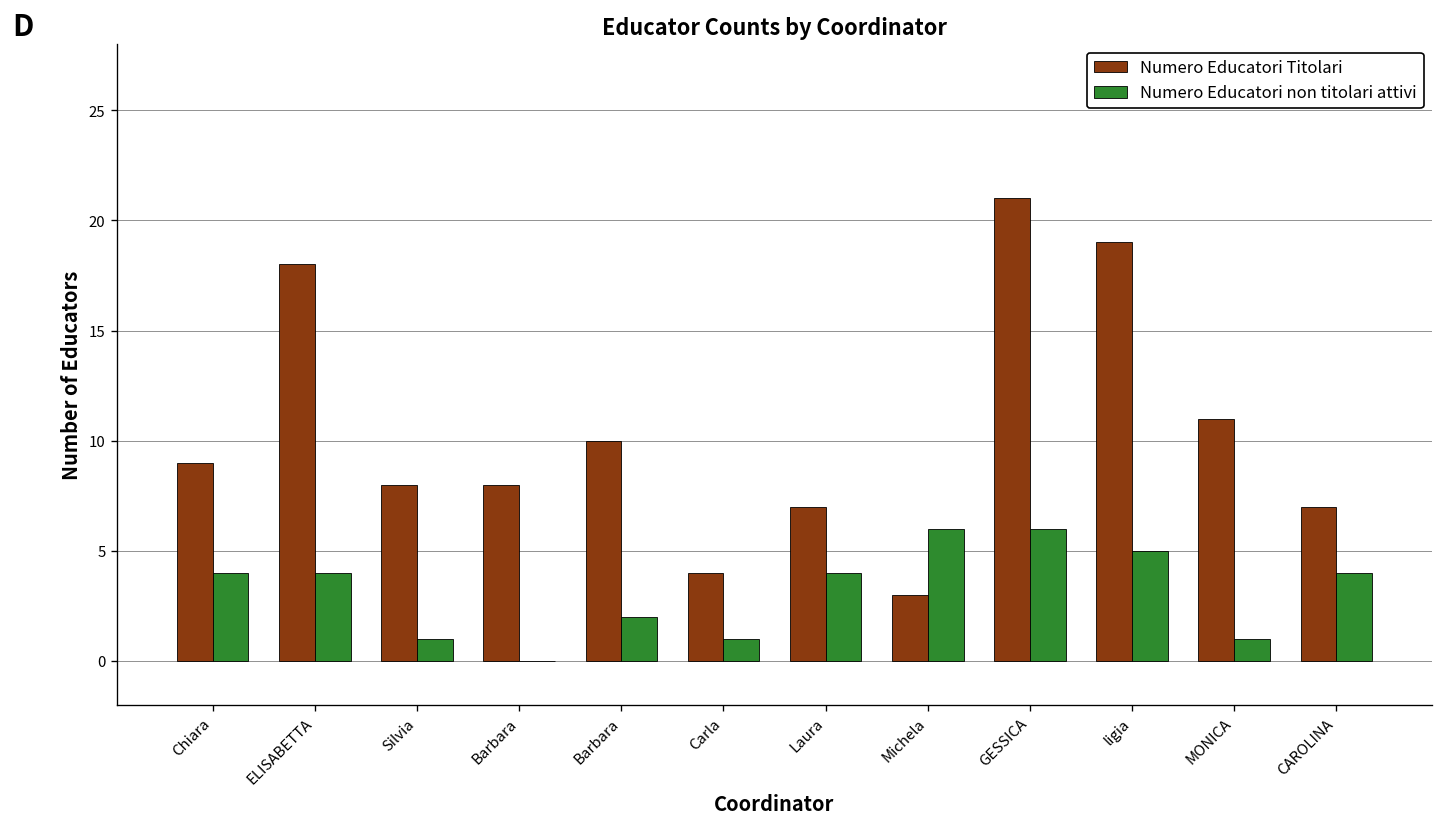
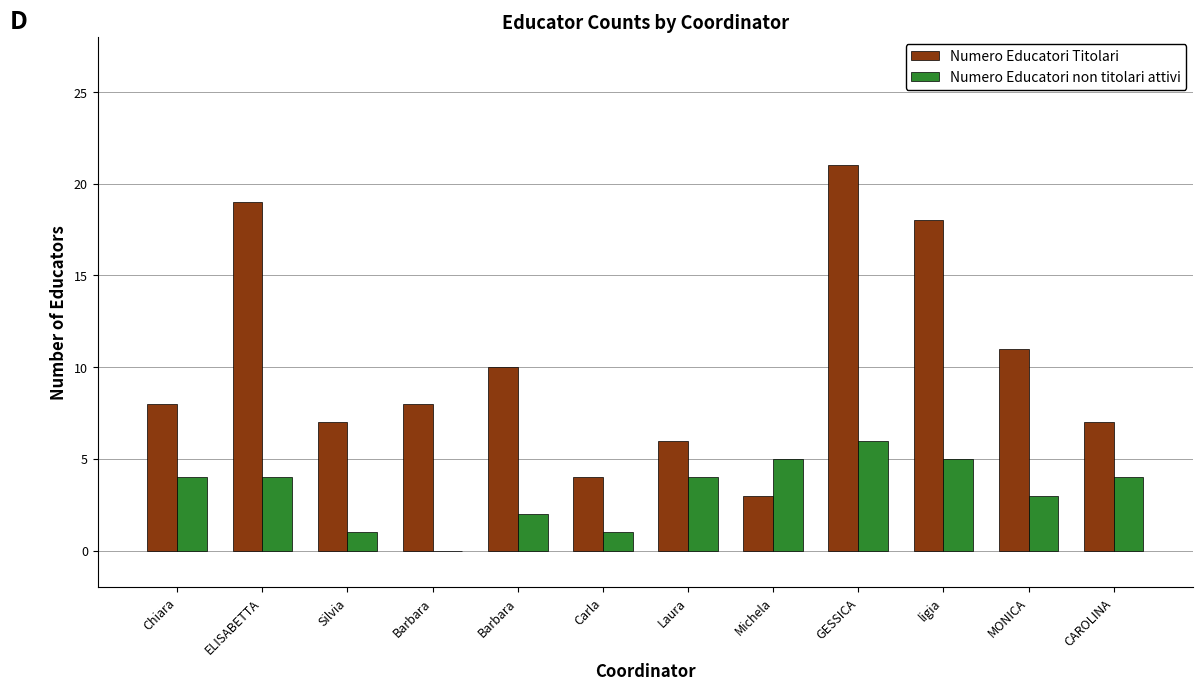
Numero Educatori Titolari, Chiara: 9 -> 8
Numero Educatori Titolari, ELISABETTA: 18 -> 19
Numero Educatori Titolari, Silvia: 8 -> 7
Numero Educatori Titolari, Laura: 7 -> 6
Numero Educatori non titolari attivi, Michela: 6 -> 5
Numero Educatori Titolari, ligia: 19 -> 18
Numero Educatori non titolari attivi, MONICA: 1 -> 3
